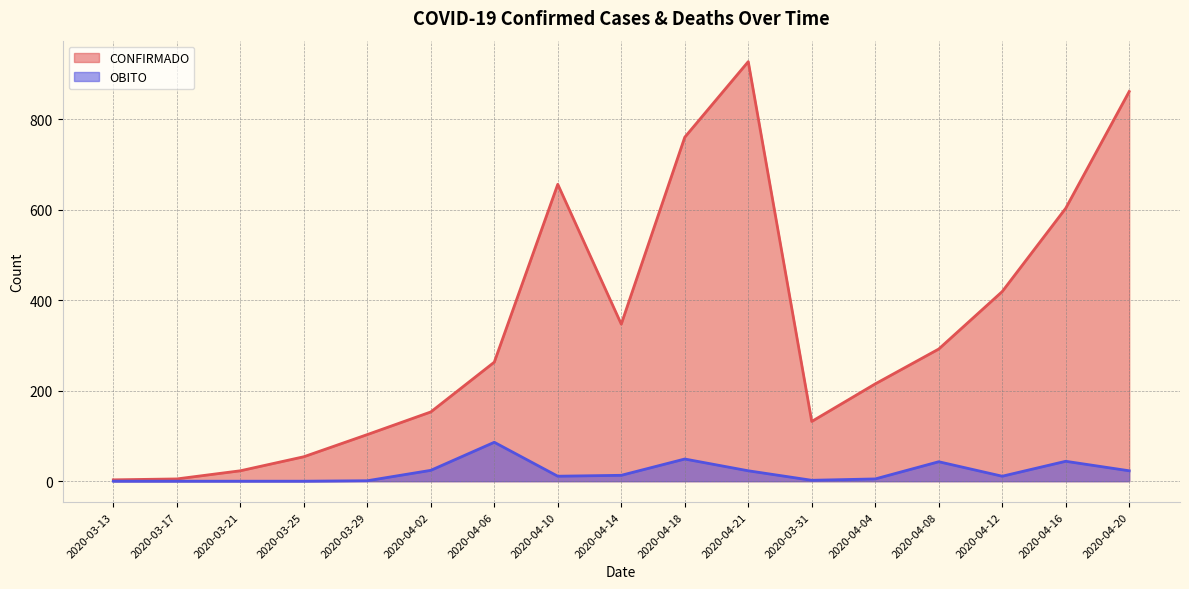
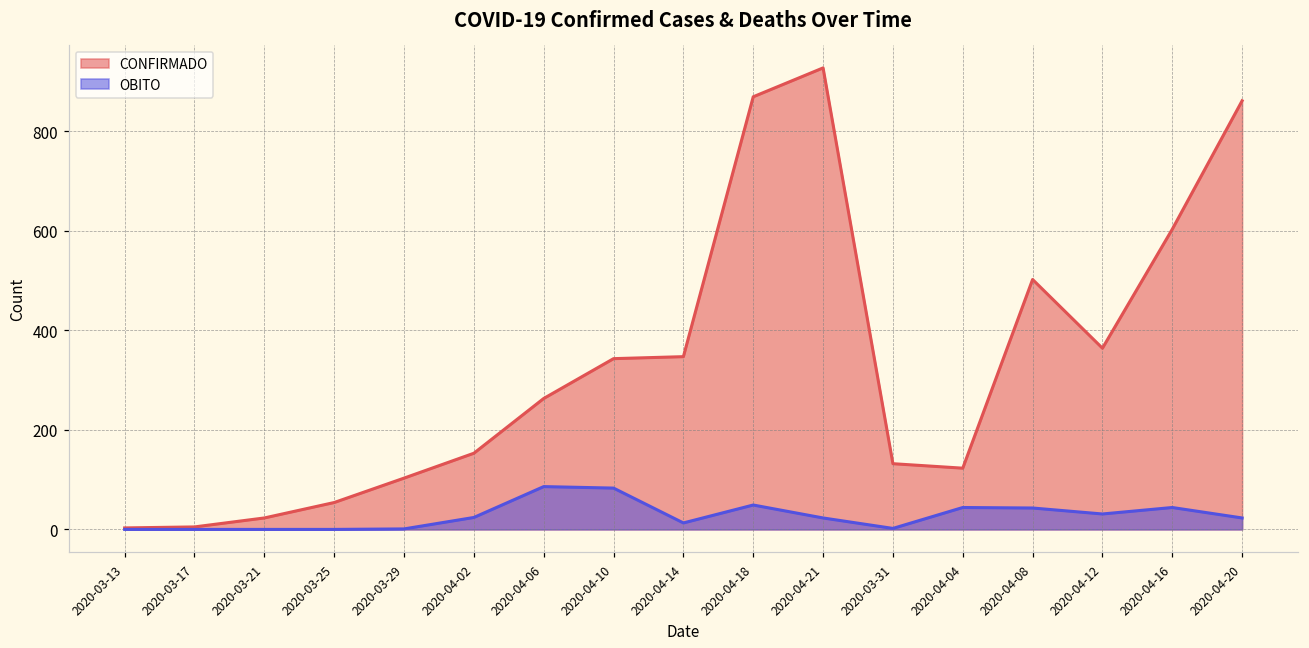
CONFIRMADO, 2020-04-10: 660 -> 340
OBITO, 2020-04-10: 10 -> 80
CONFIRMADO, 2020-04-18: 760 -> 870
CONFIRMADO, 2020-04-04: 220 -> 120
OBITO, 2020-04-04: 10 -> 40
CONFIRMADO, 2020-04-08: 290 -> 500
CONFIRMADO, 2020-04-12: 420 -> 360
OBITO, 2020-04-12: 10 -> 30
